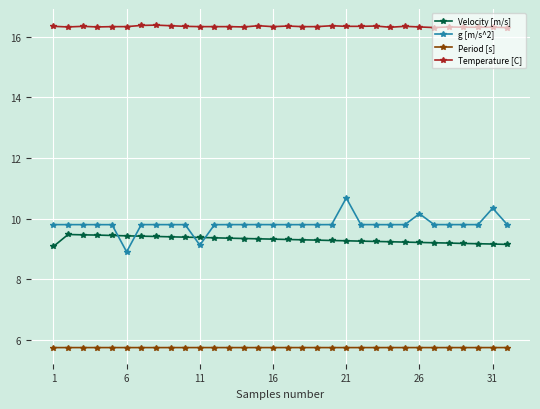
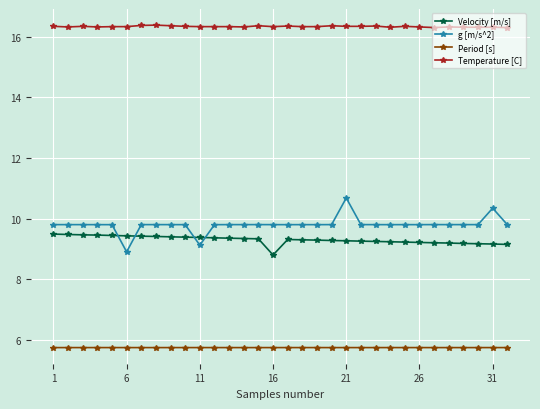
Velocity [m/s], 1: 9.1 -> 9.5
Velocity [m/s], 16: 9.3 -> 8.8
g [m/s^2], 26: 10.2 -> 9.8
